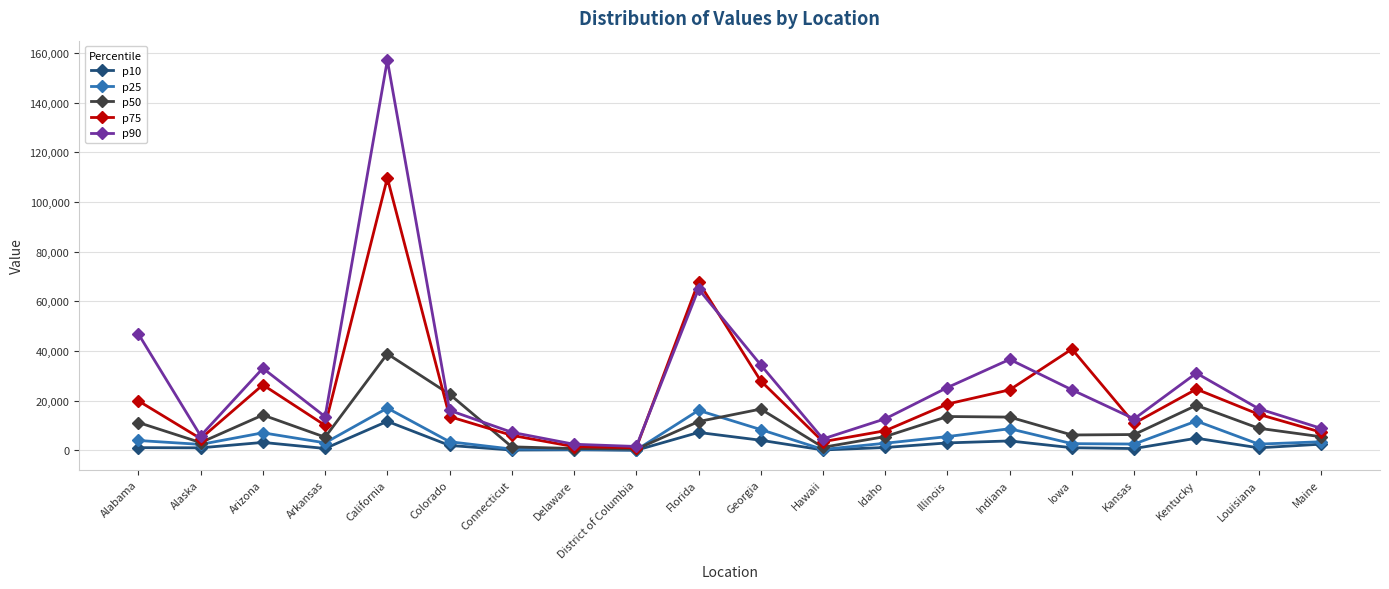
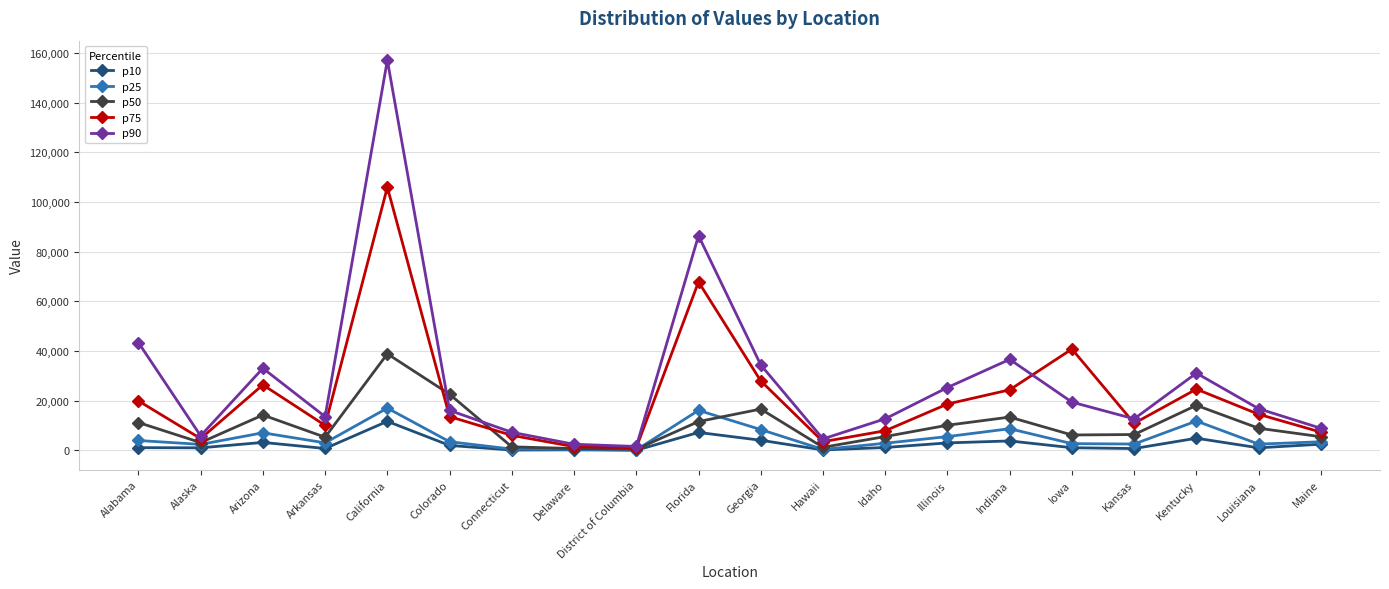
p90, Alabama: 47,000 -> 43,000
p75, California: 110,000 -> 106,000
p90, Florida: 65,000 -> 86,000
p50, Illinois: 14,000 -> 10,000
p90, Iowa: 24,000 -> 19,000
